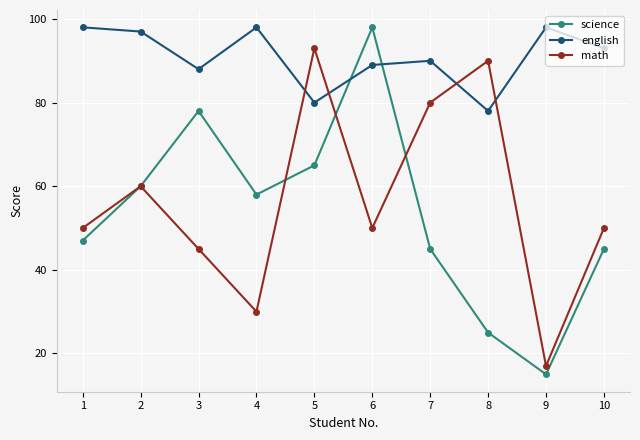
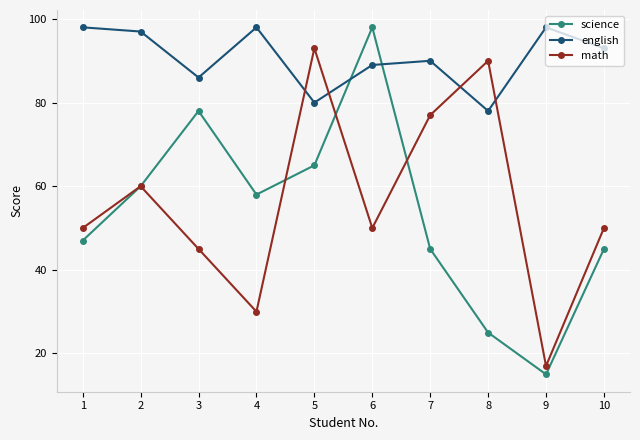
english, 3: 88 -> 86
math, 7: 80 -> 77
